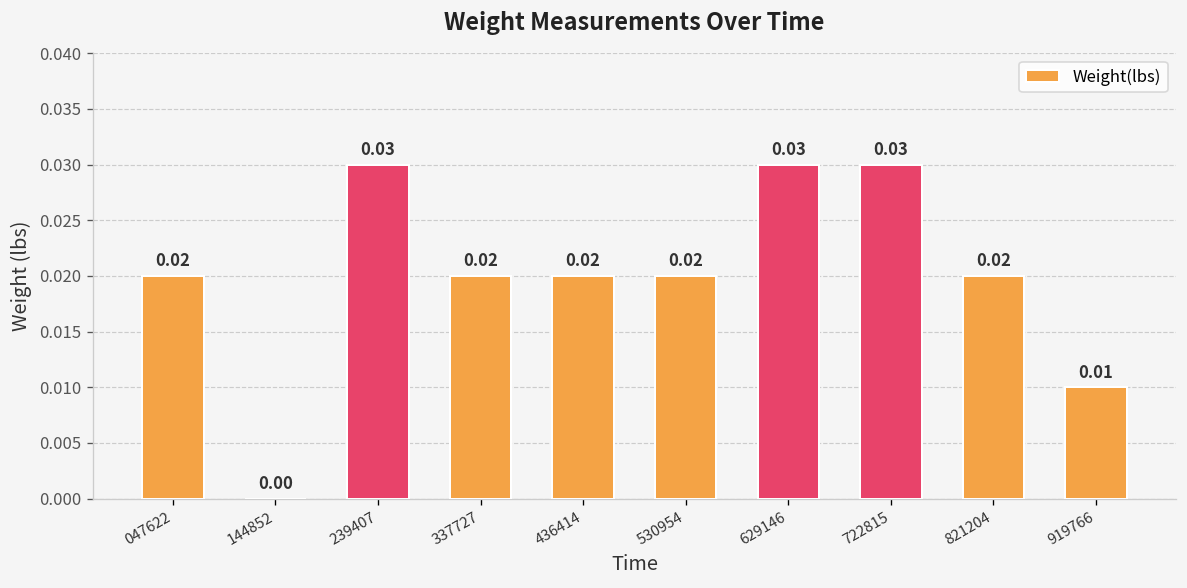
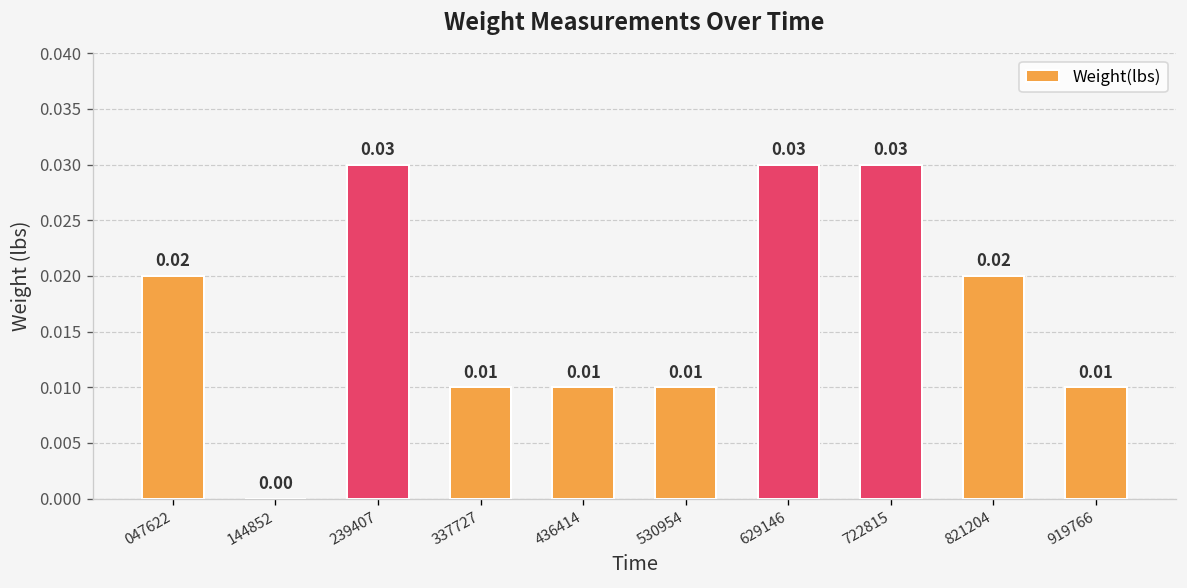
337727: 0.02 -> 0.01
436414: 0.02 -> 0.01
530954: 0.02 -> 0.01
